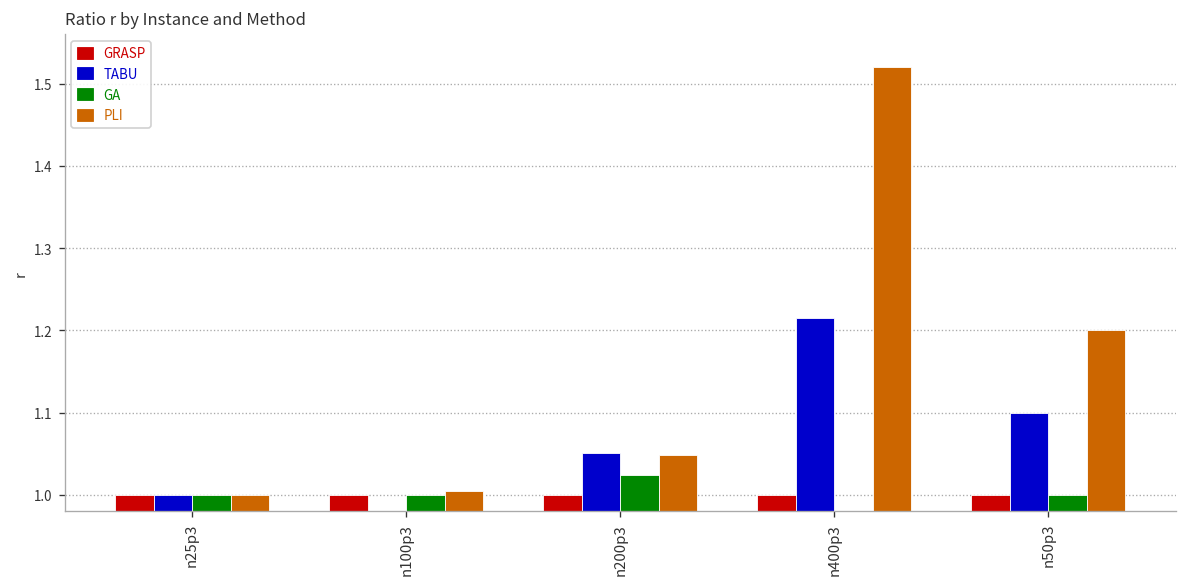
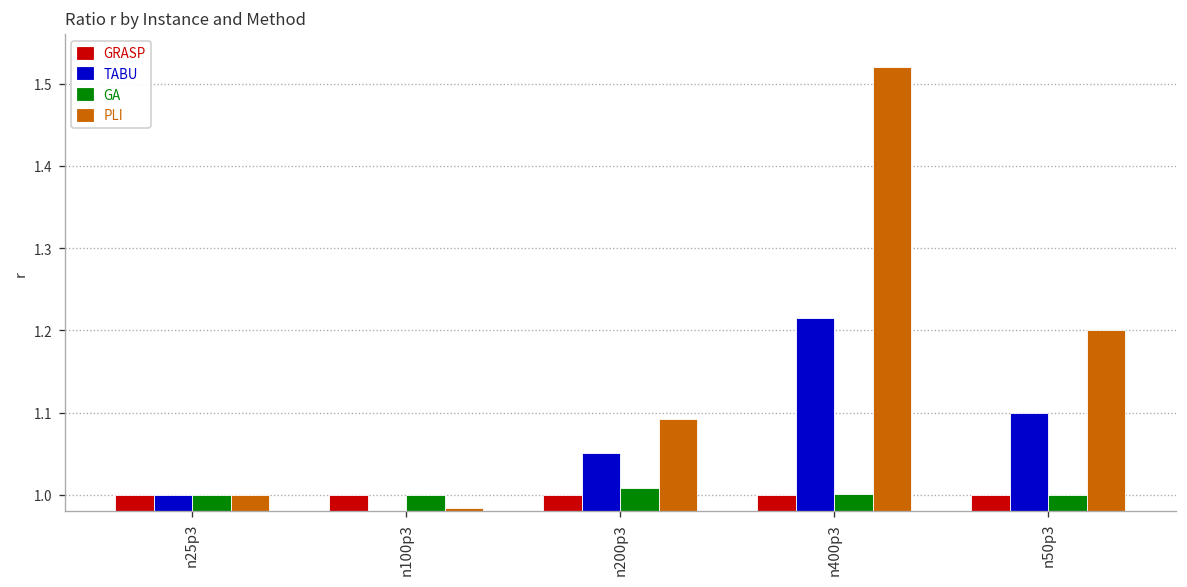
PLI, n100p3: 1.00 -> 0.98
GA, n200p3: 1.02 -> 1.01
PLI, n200p3: 1.05 -> 1.09
GA, n400p3: 0.98 -> 1.00
